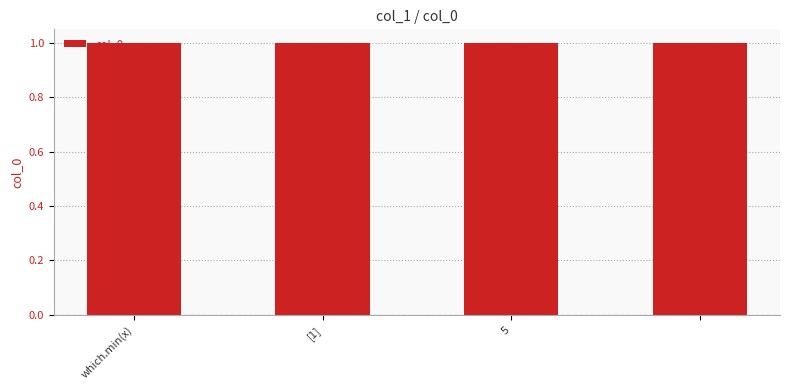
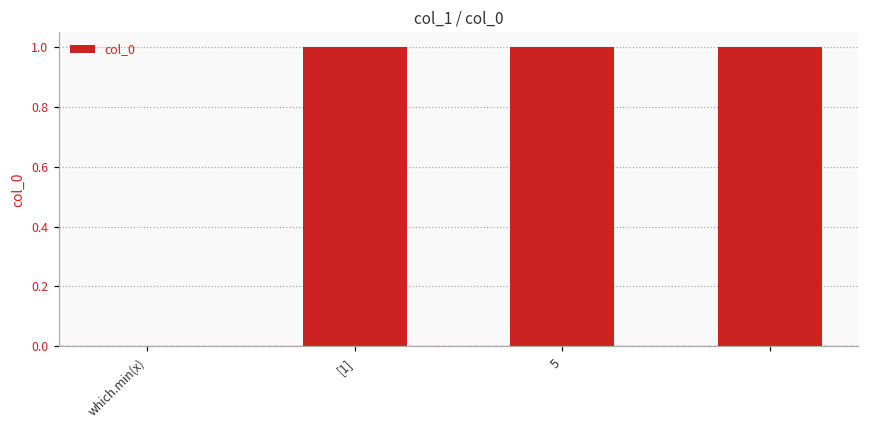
which.min(x): 1 -> 0
